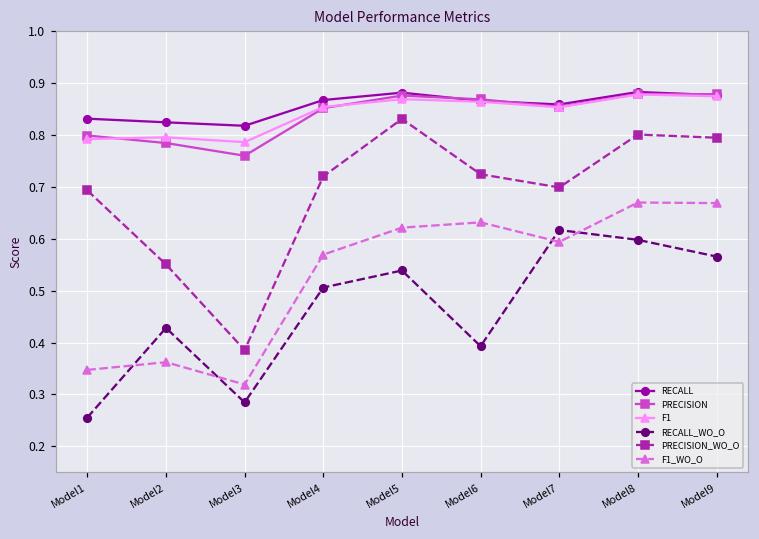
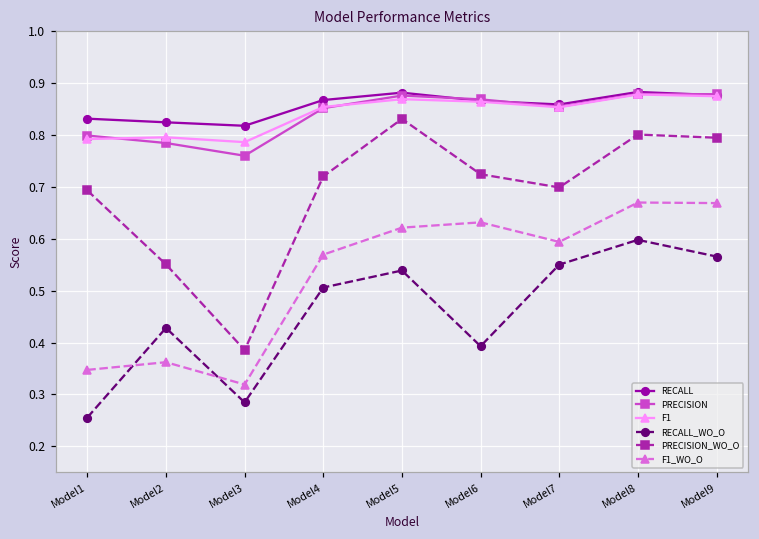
RECALL_WO_O, Model7: 0.62 -> 0.55
